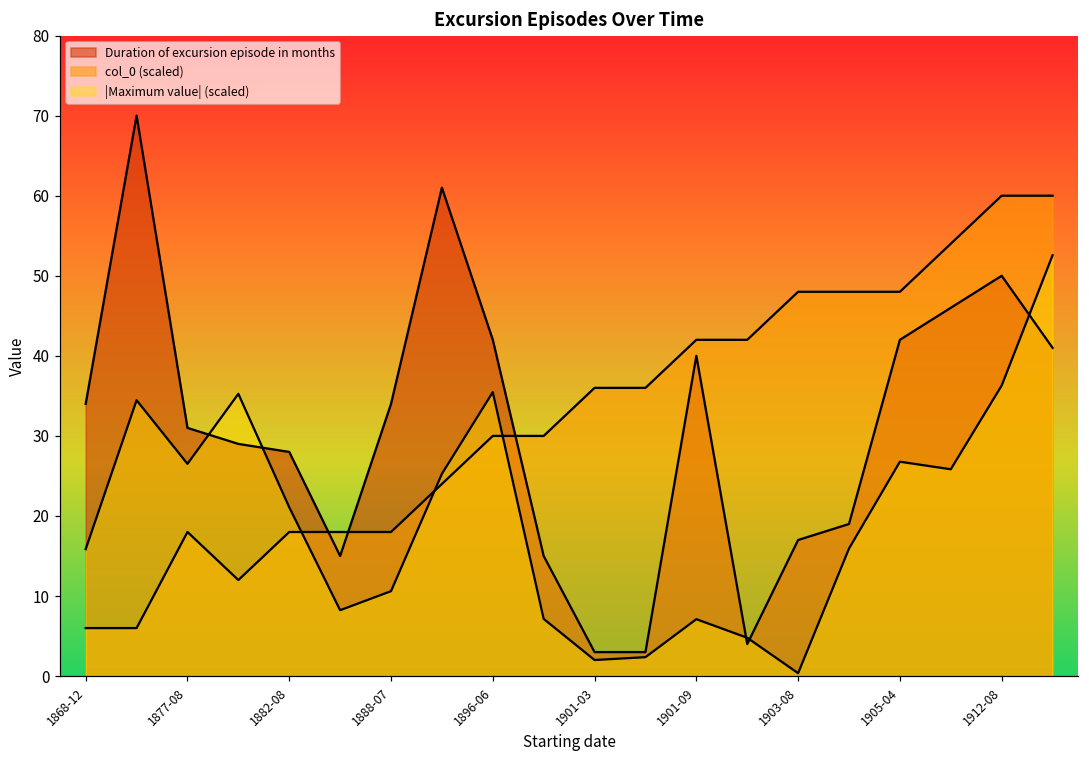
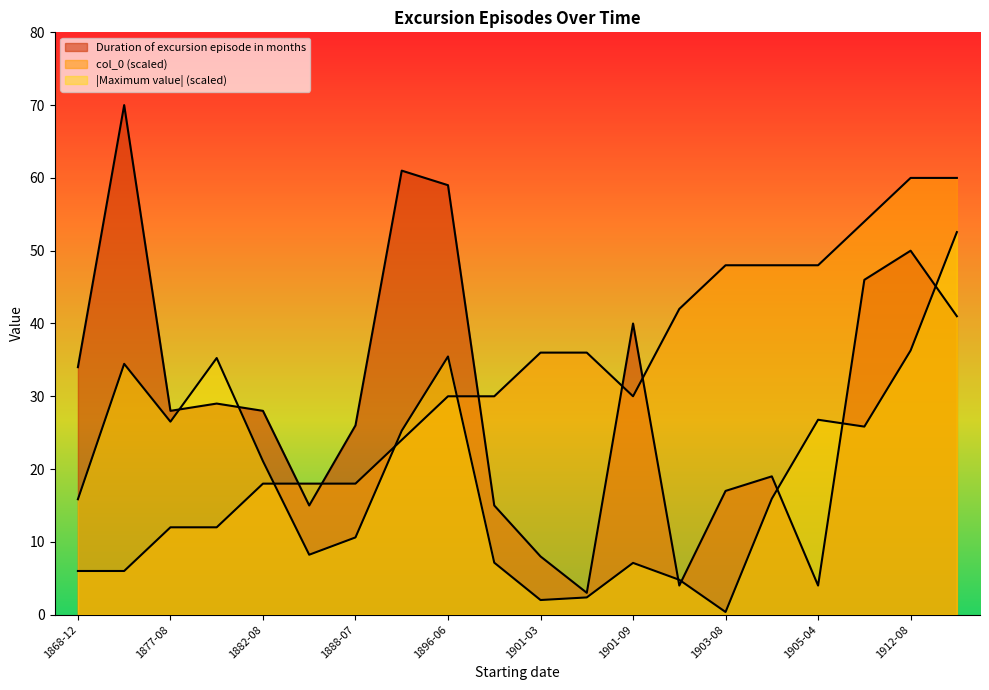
Duration of excursion episode in months, 1877-08: 31 -> 28
col_0 (scaled), 1877-08: 18 -> 12
Duration of excursion episode in months, 1888-07: 34 -> 26
Duration of excursion episode in months, 1896-06: 42 -> 59
Duration of excursion episode in months, 1901-03: 3 -> 8
col_0 (scaled), 1901-09: 42 -> 30
Duration of excursion episode in months, 1905-04: 42 -> 4
